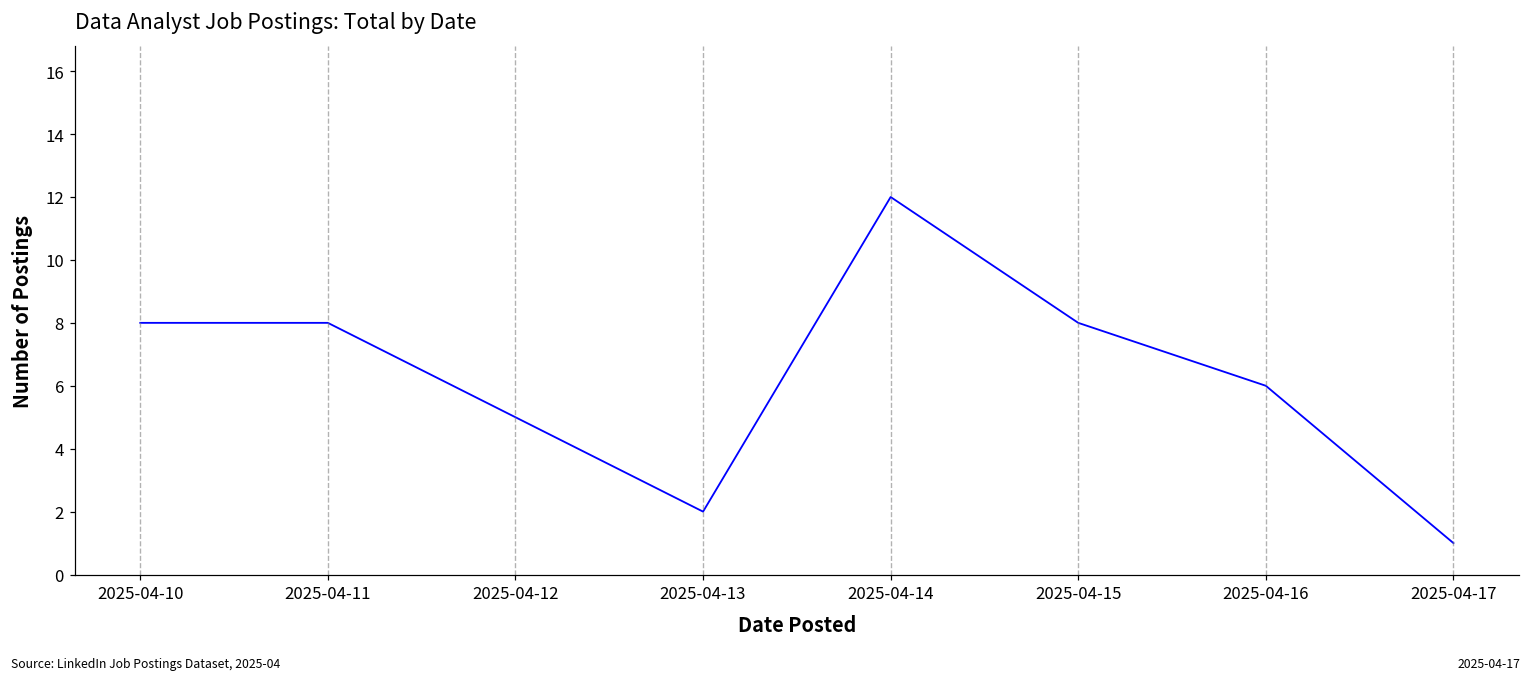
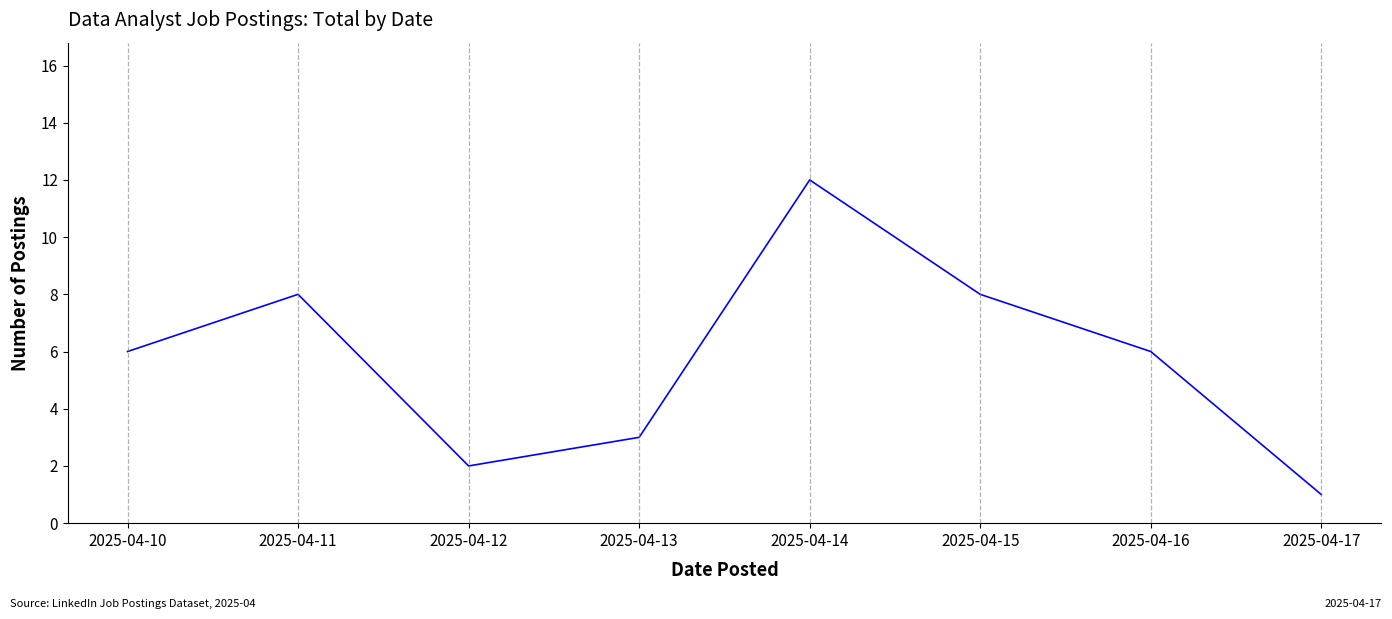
2025-04-10: 8 -> 6
2025-04-12: 5 -> 2
2025-04-13: 2 -> 3
